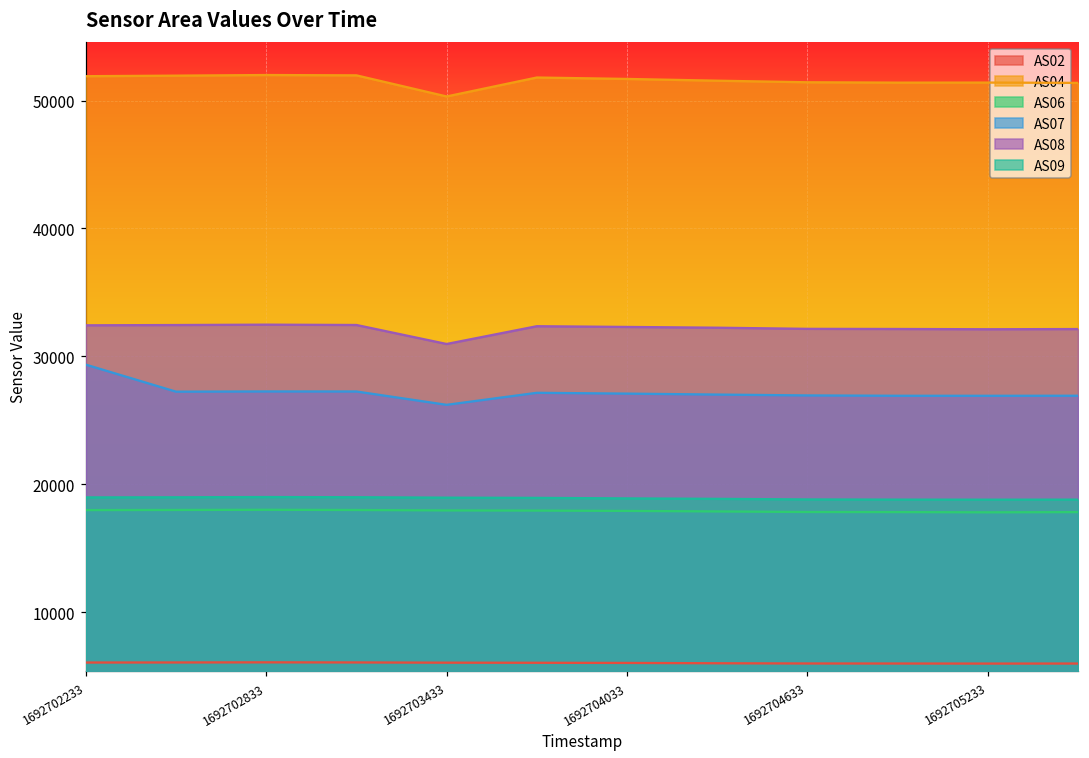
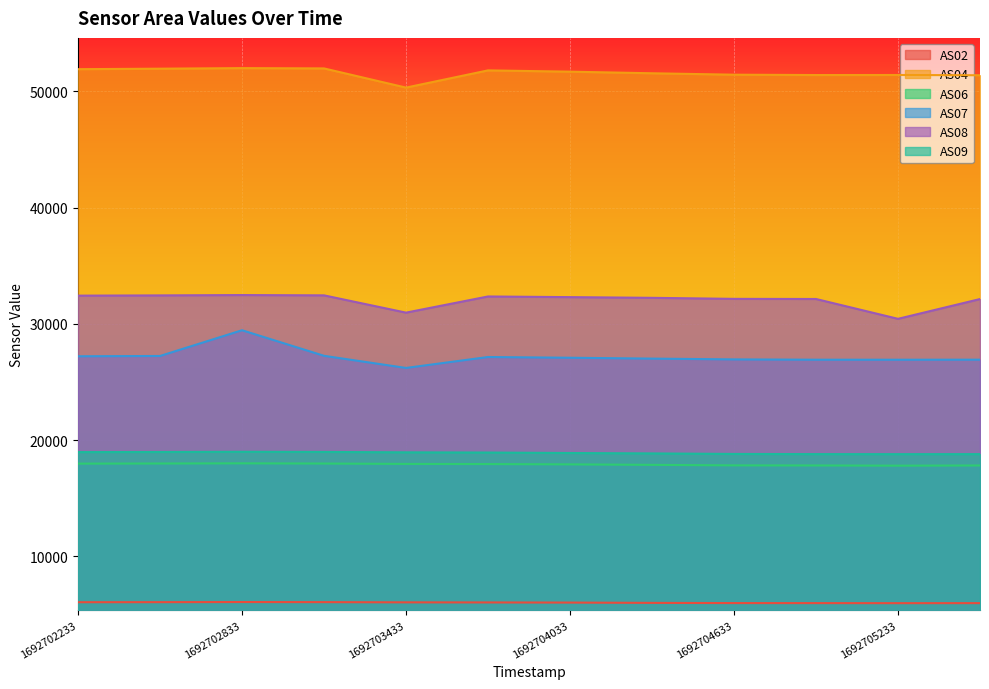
AS07, 1692702233: 29400 -> 27200
AS07, 1692702833: 27300 -> 29500
AS08, 1692705233: 32100 -> 30400
